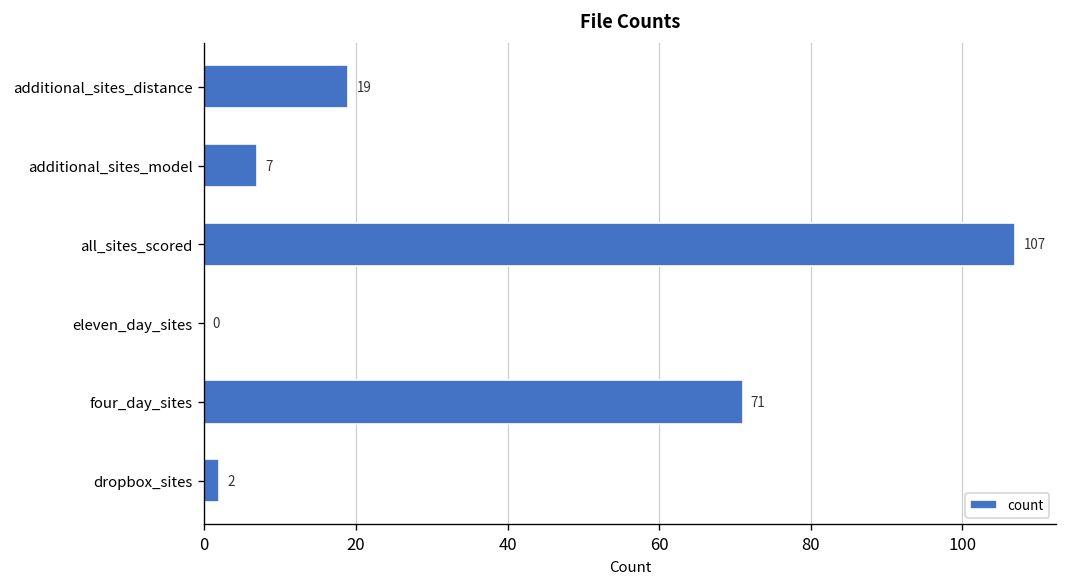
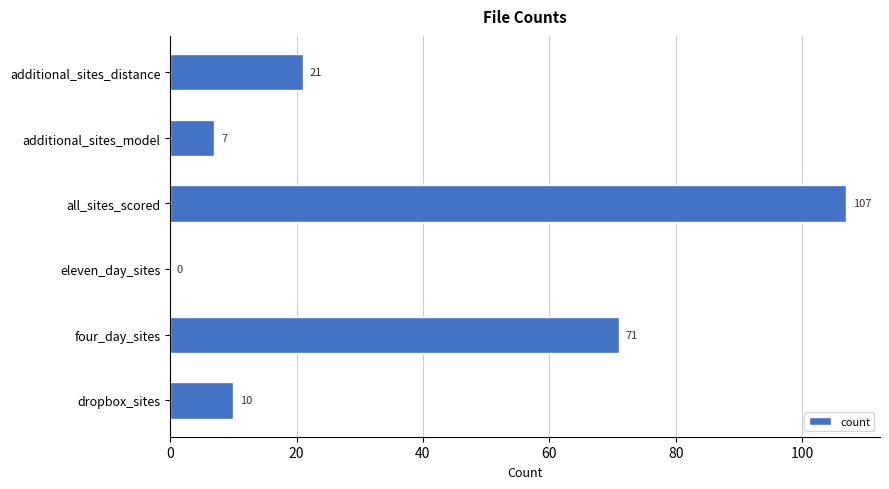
additional_sites_distance: 19 -> 21
dropbox_sites: 2 -> 10
